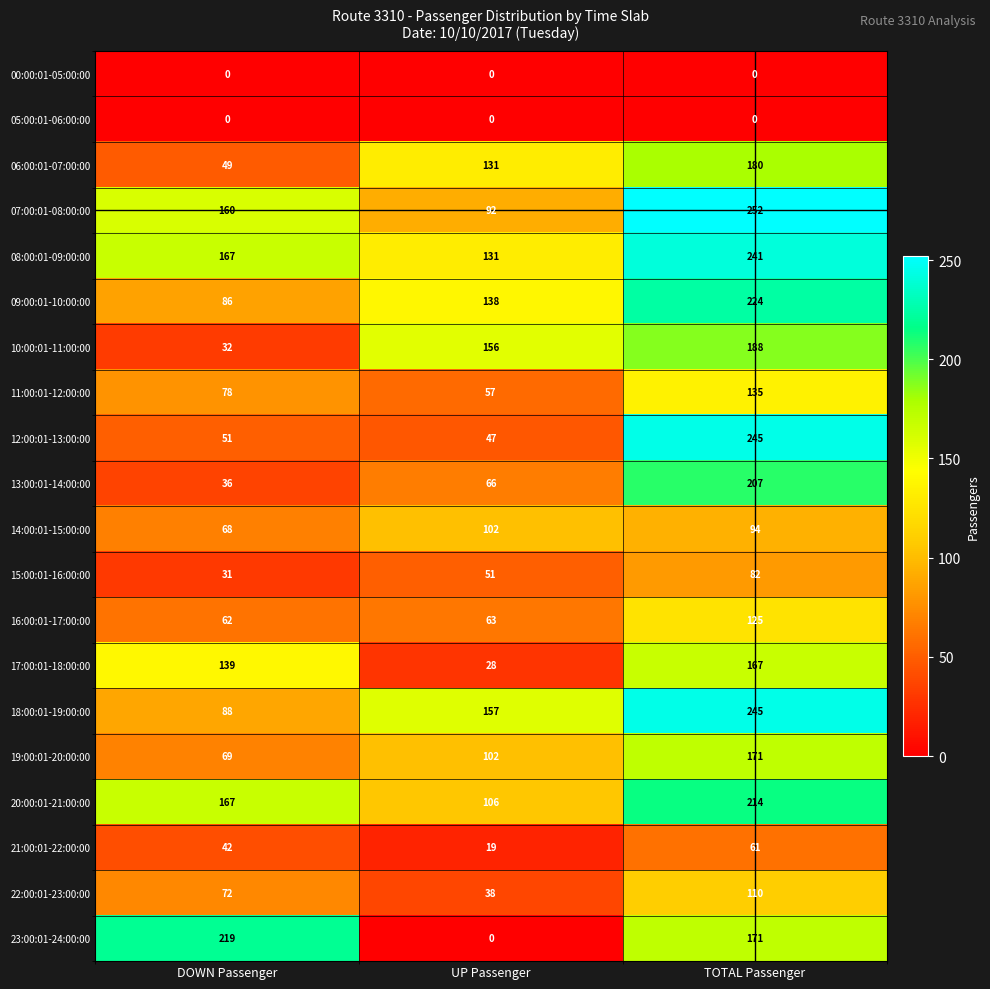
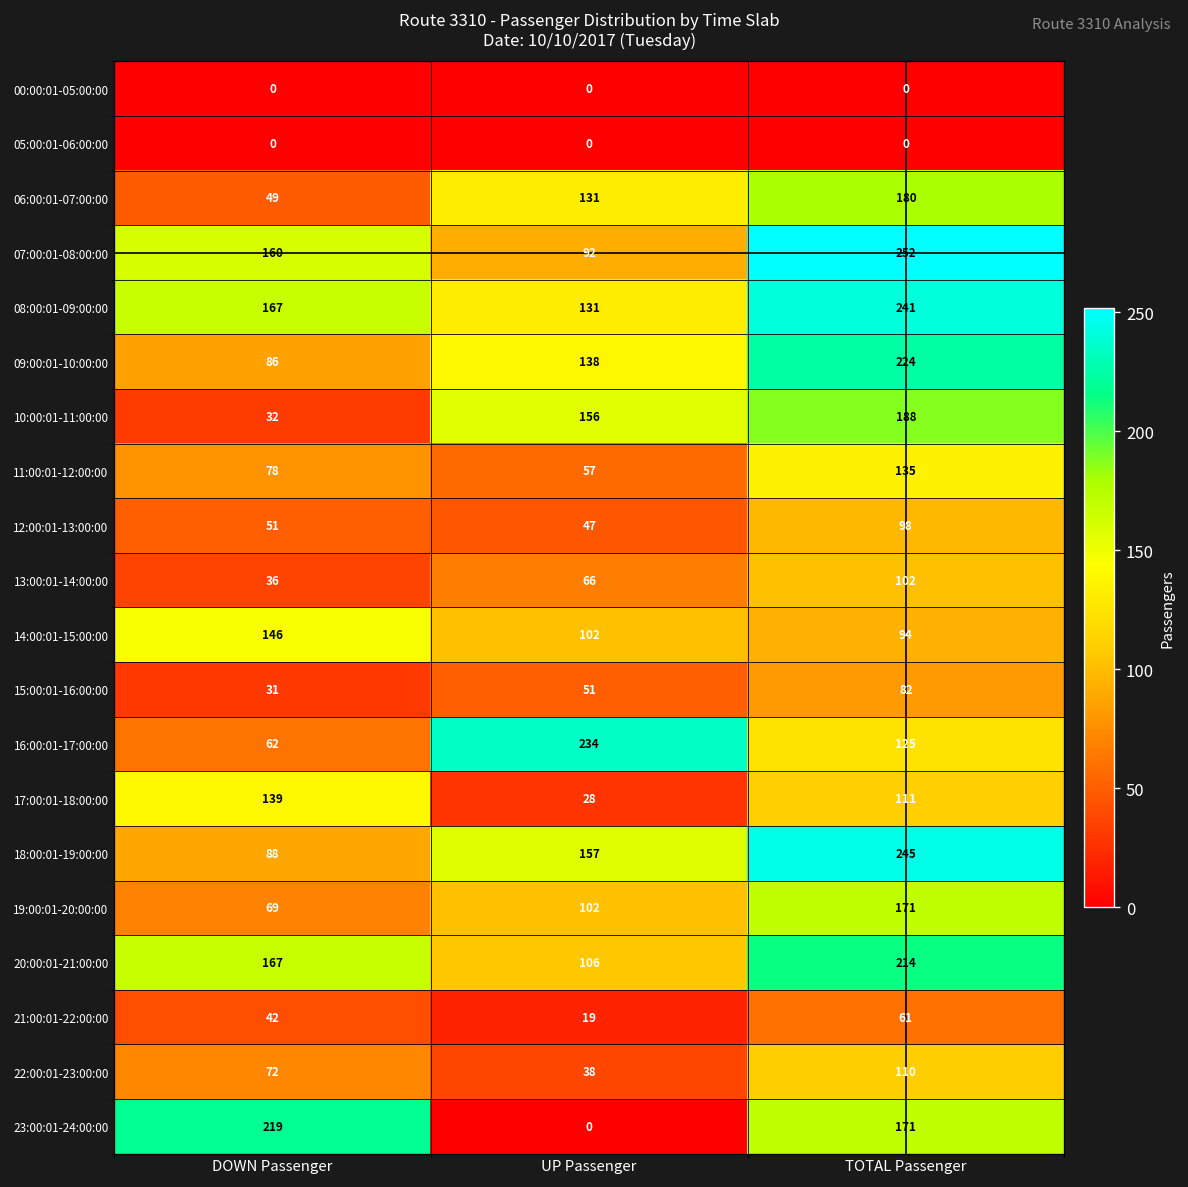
12:00:01-13:00:00, TOTAL Passenger: 245 -> 98
13:00:01-14:00:00, TOTAL Passenger: 207 -> 102
14:00:01-15:00:00, DOWN Passenger: 68 -> 146
16:00:01-17:00:00, UP Passenger: 63 -> 234
17:00:01-18:00:00, TOTAL Passenger: 167 -> 111
